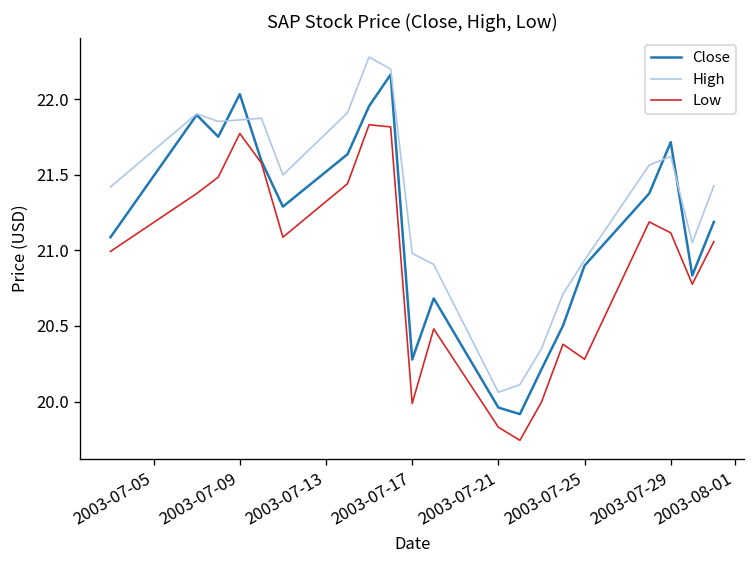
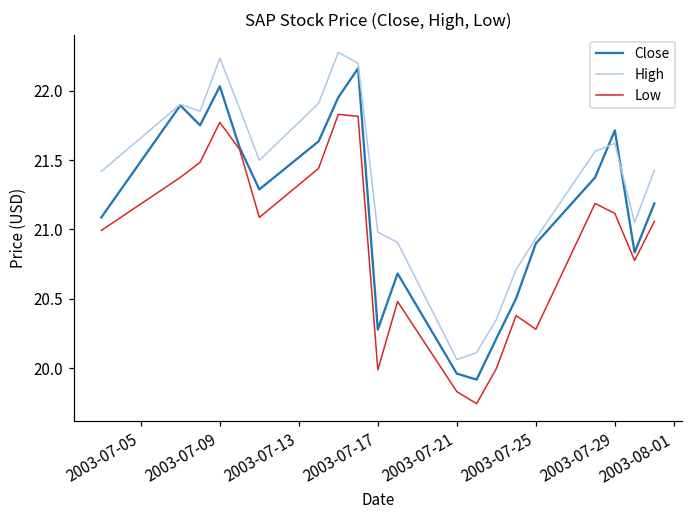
High, 2003-07-09: 21.86 -> 22.23
